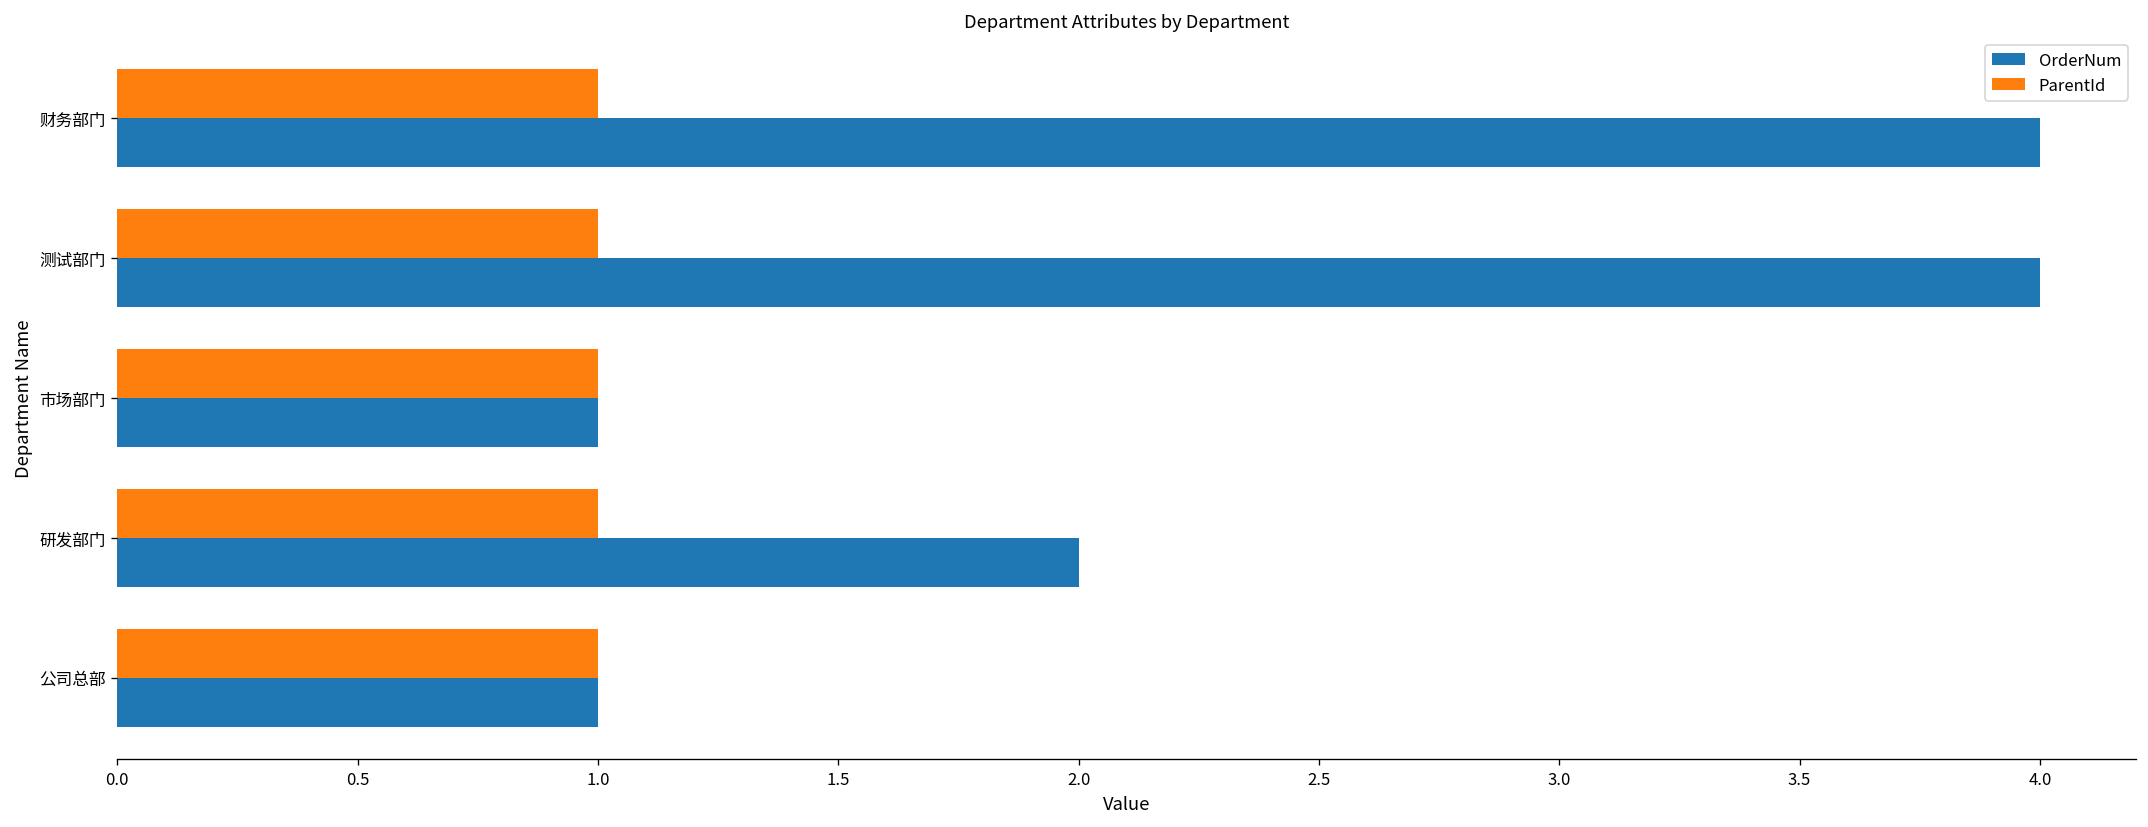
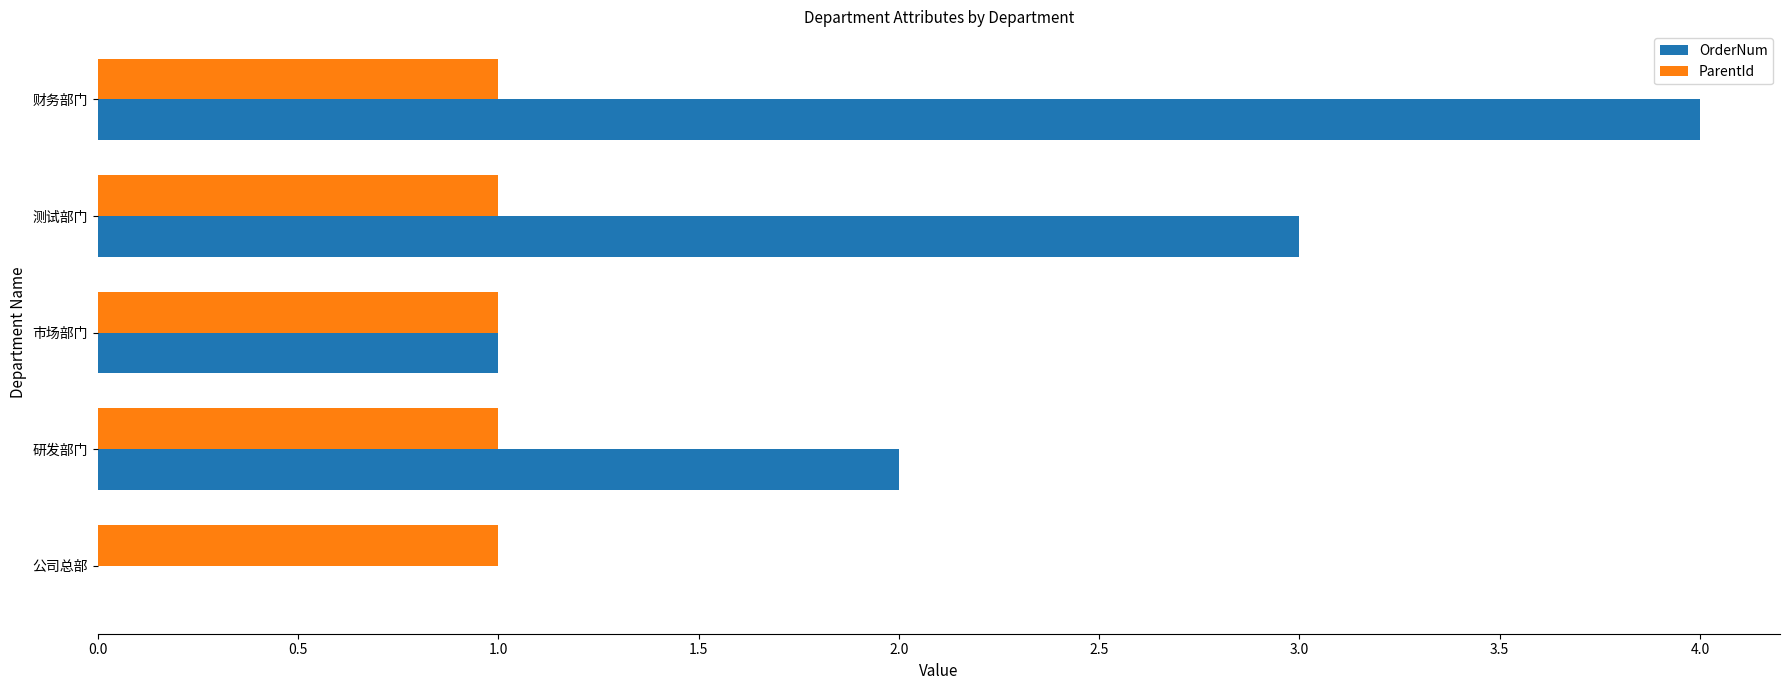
OrderNum, 测试部门: 4 -> 3
OrderNum, 公司总部: 1 -> 0
